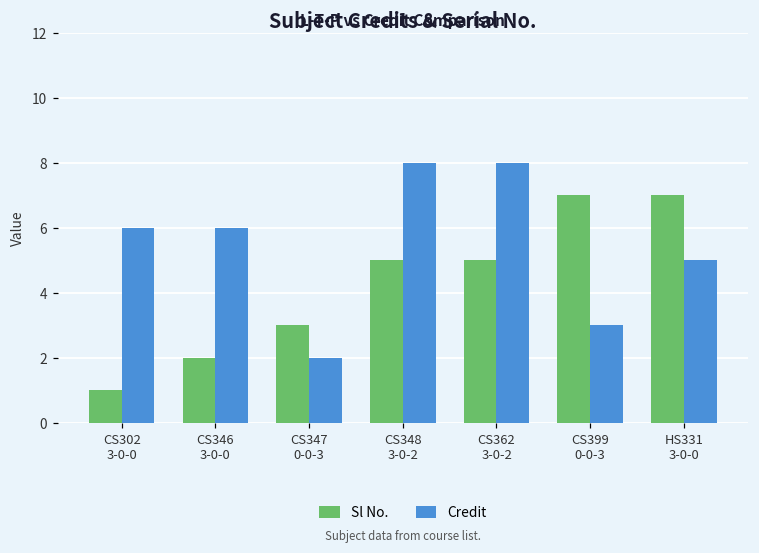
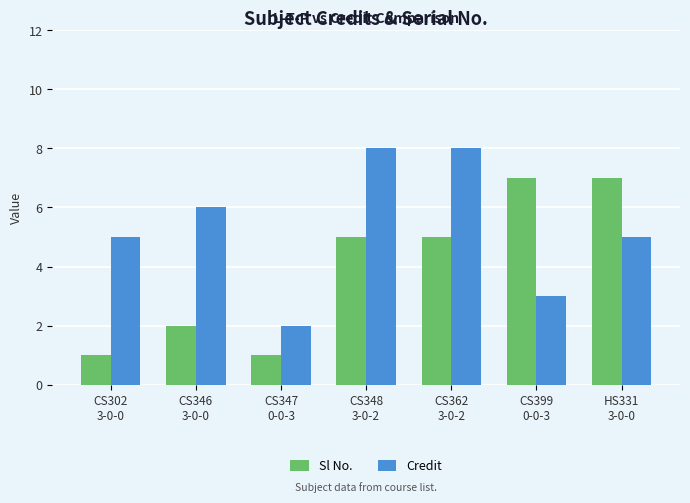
Credit, CS302 3-0-0: 6 -> 5
Sl No., CS347 0-0-3: 3 -> 1
